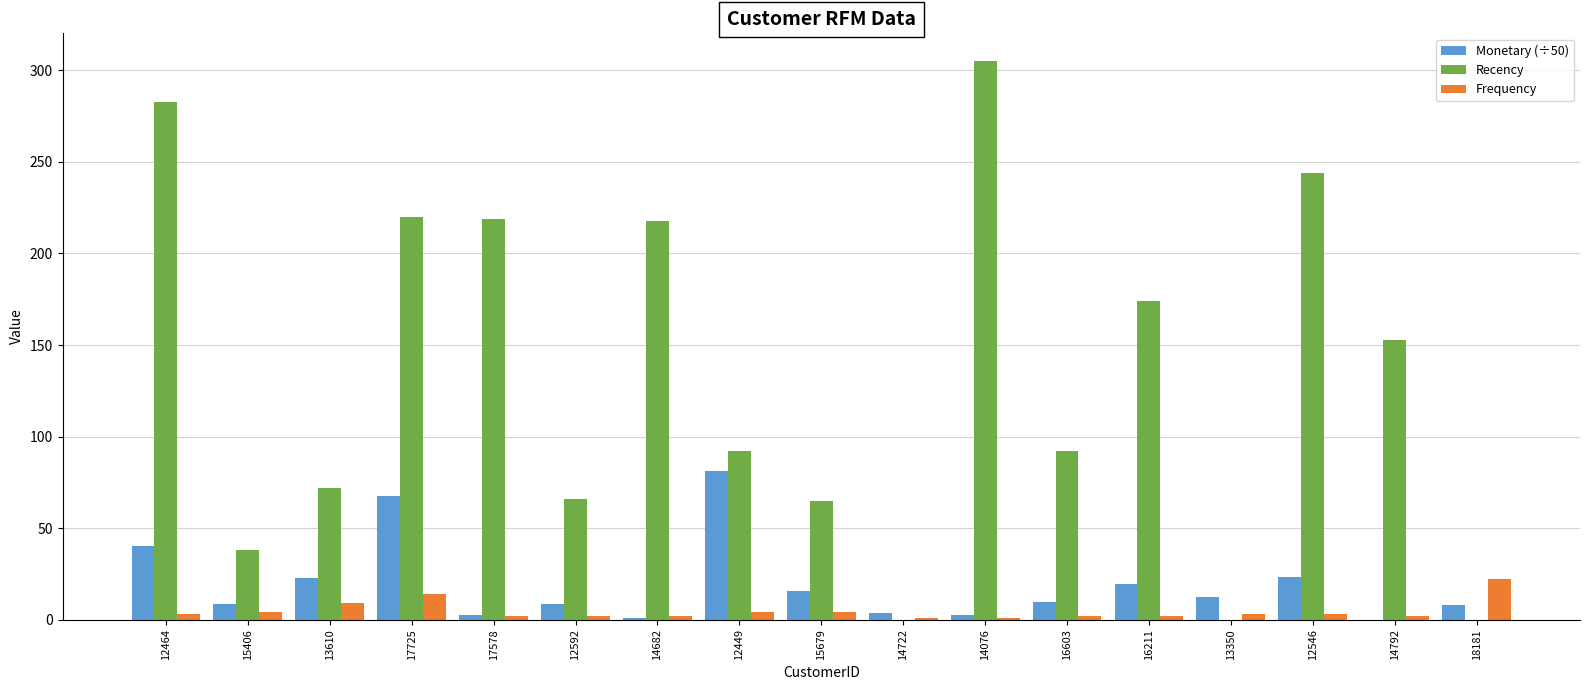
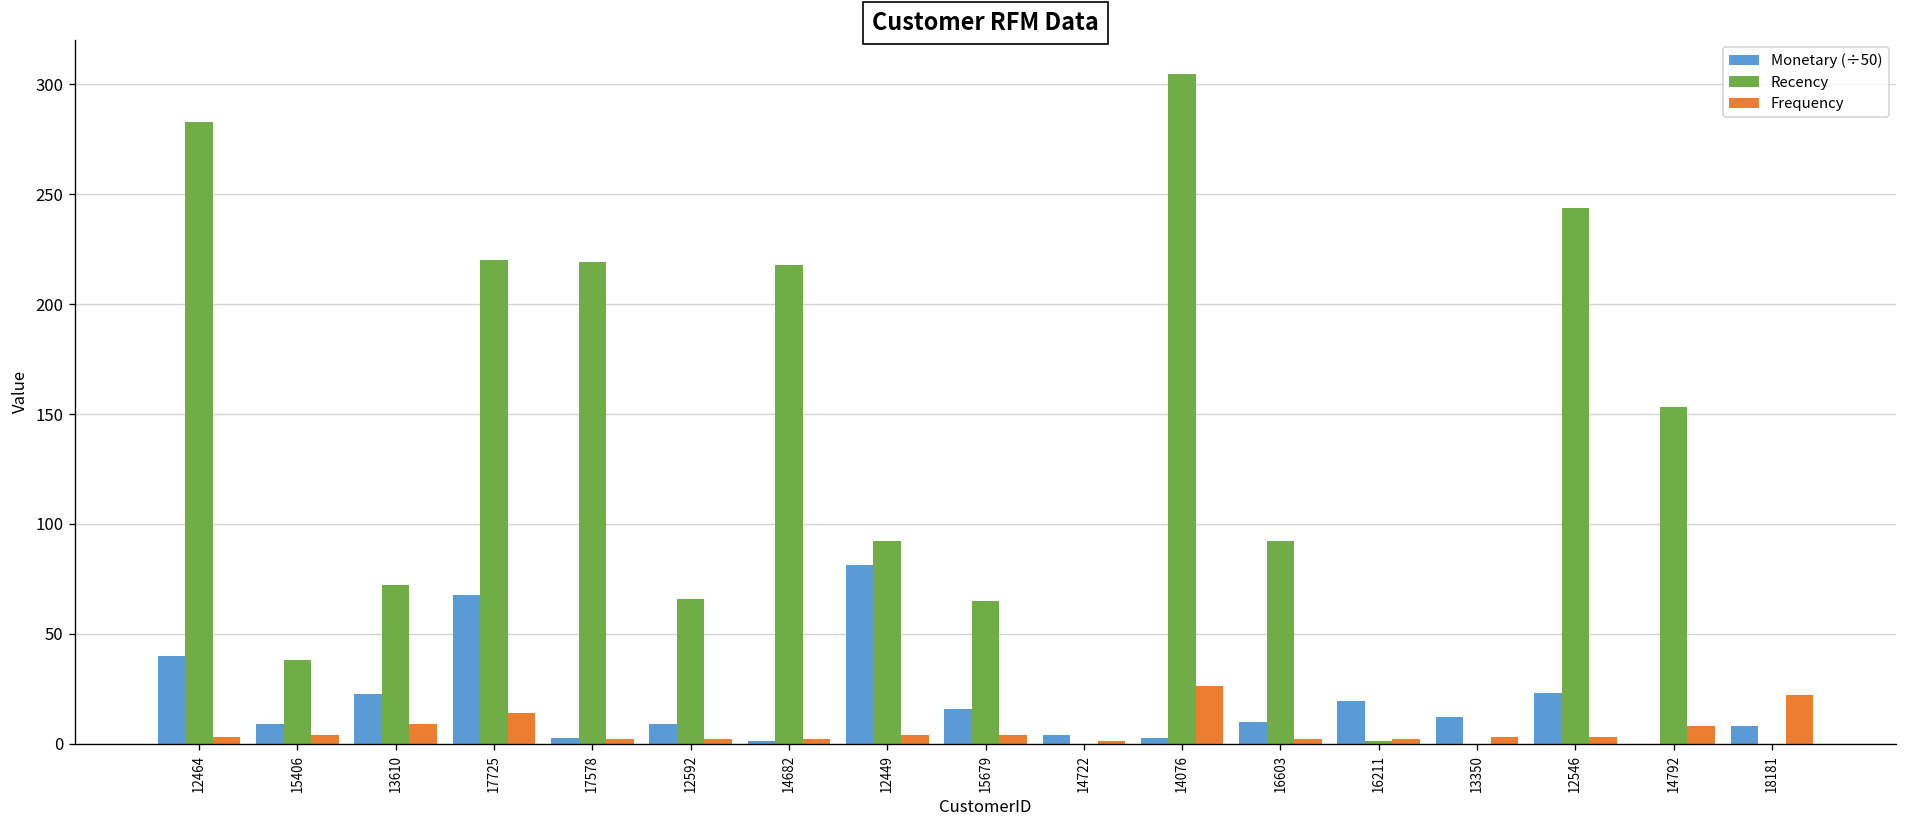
Frequency, 14076: 1 -> 26
Recency, 16211: 174 -> 1
Frequency, 14792: 2 -> 8
